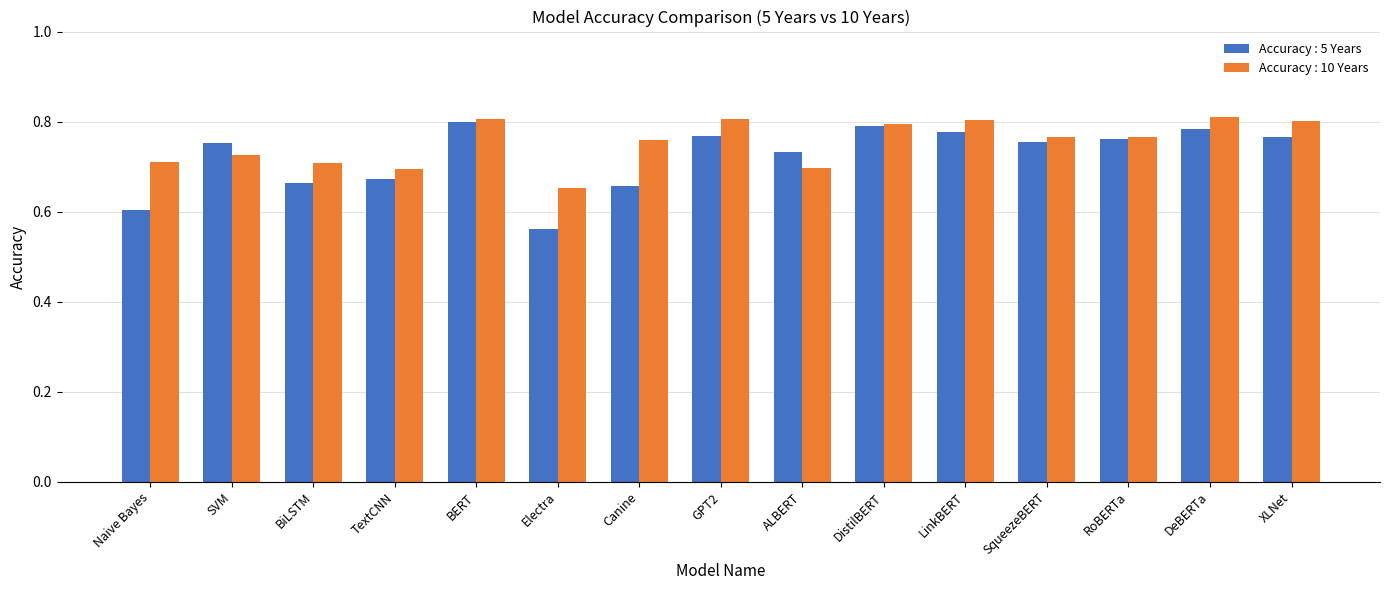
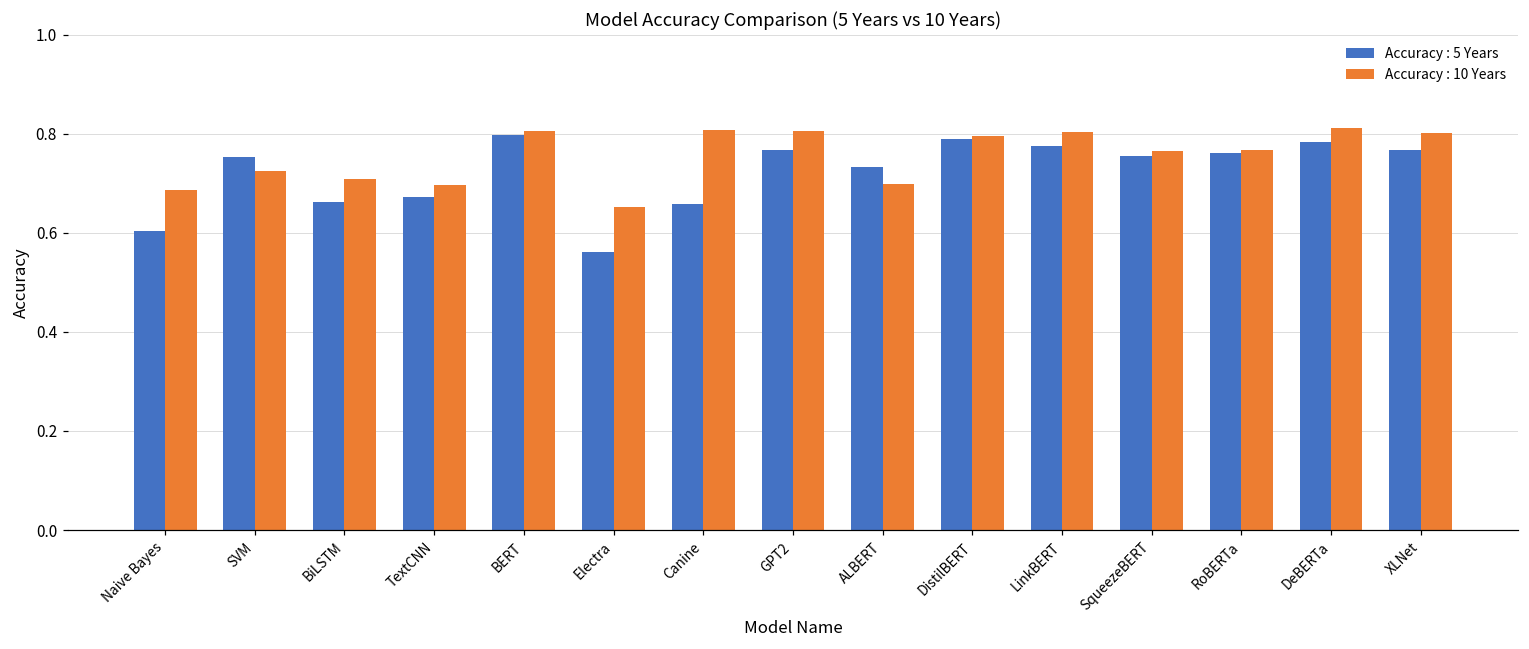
Accuracy : 10 Years, Naive Bayes: 0.71 -> 0.69
Accuracy : 10 Years, Canine: 0.76 -> 0.81
